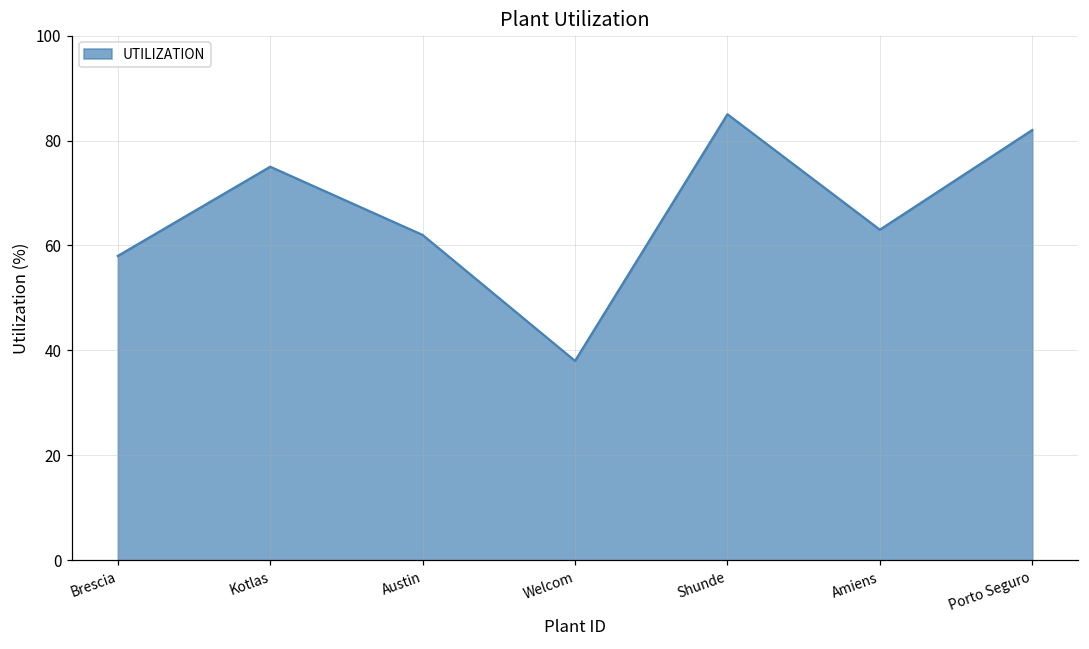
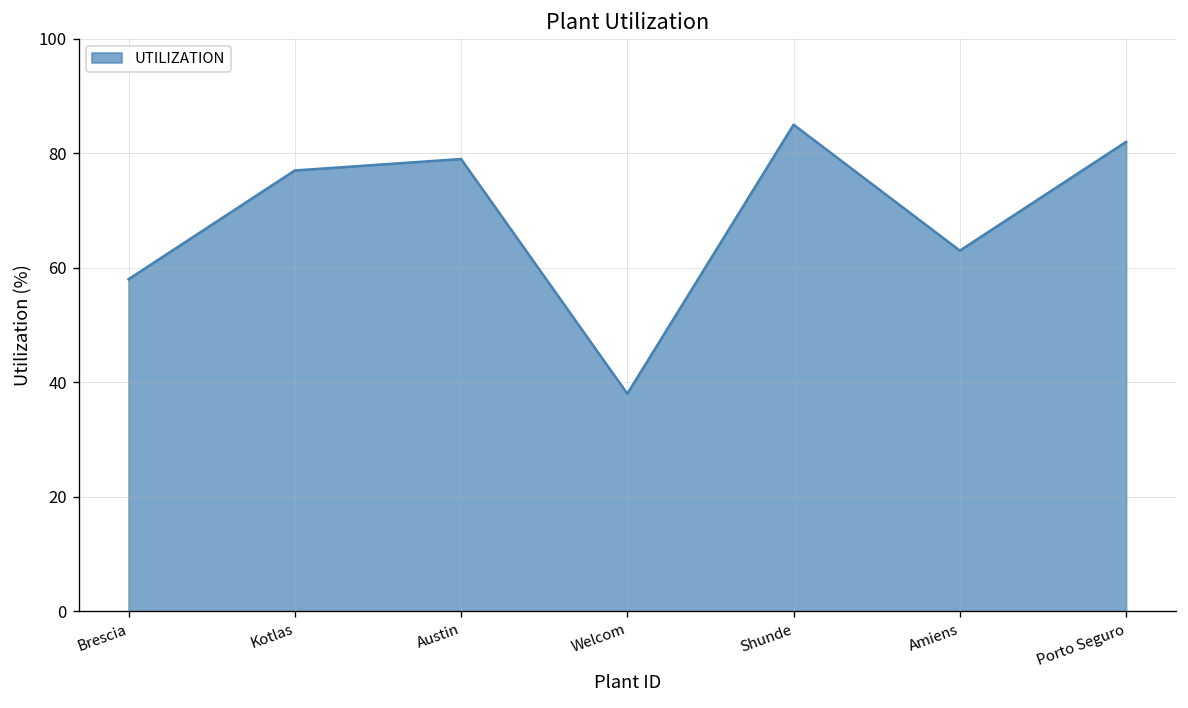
Kotlas: 75 -> 77
Austin: 62 -> 79
